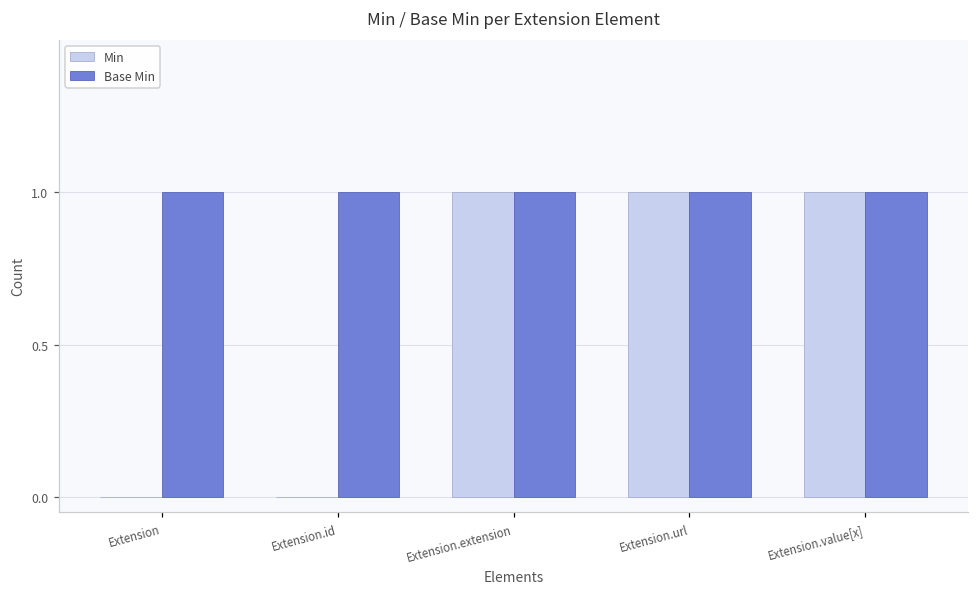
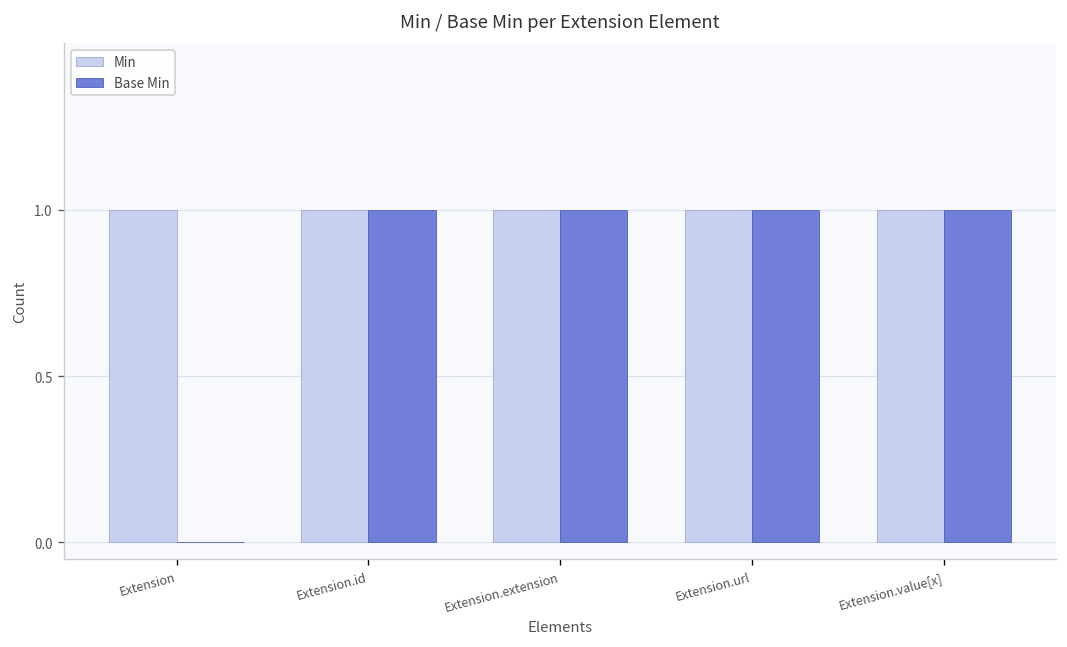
Min, Extension: 0 -> 1
Base Min, Extension: 1 -> 0
Min, Extension.id: 0 -> 1
